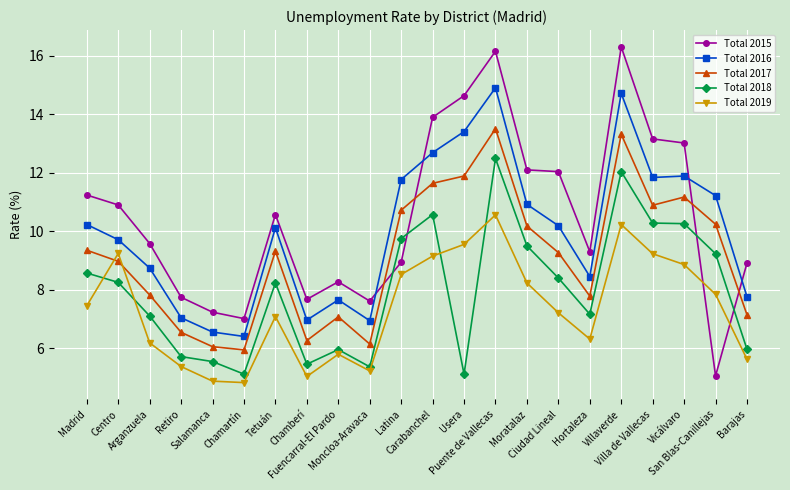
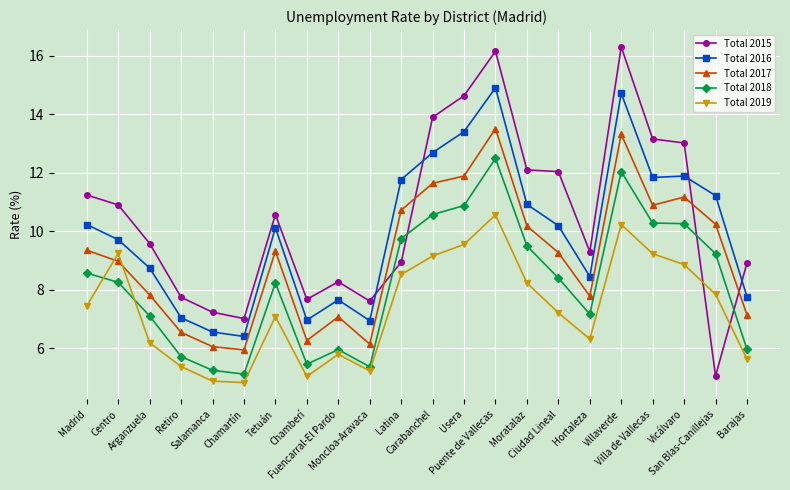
Total 2018, Salamanca: 5.5 -> 5.2
Total 2018, Usera: 5.1 -> 10.9
